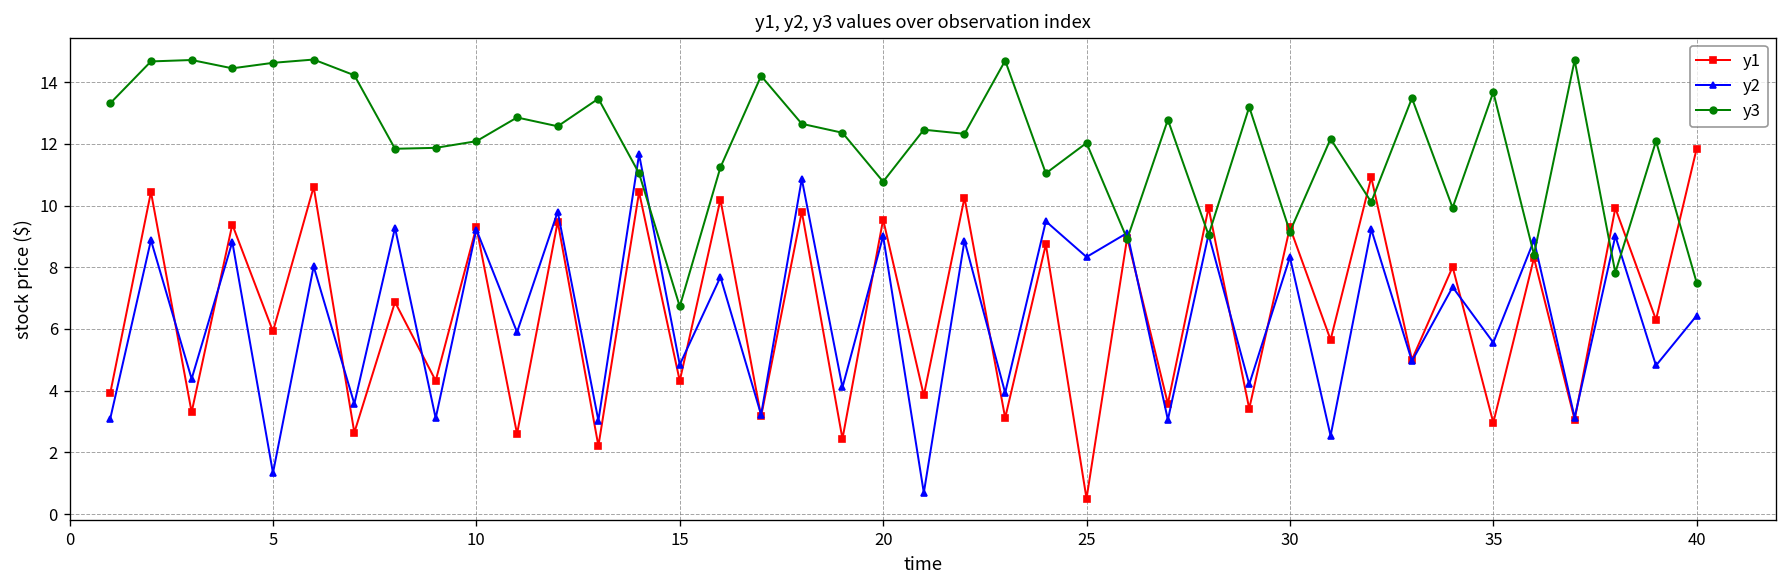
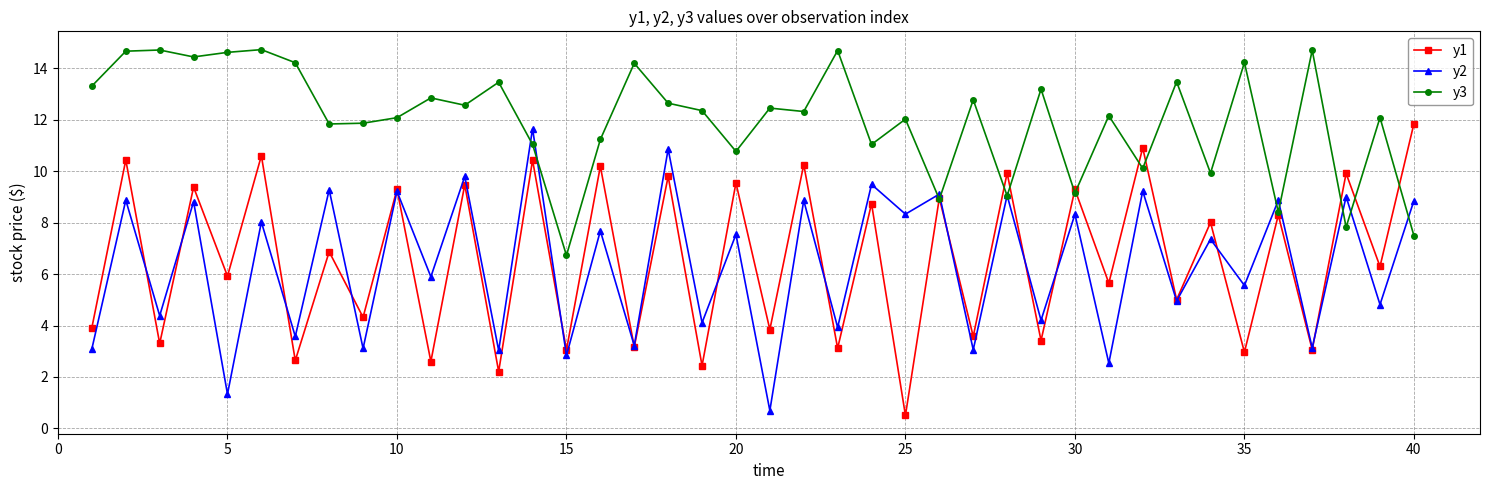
y1, 15: 4.3 -> 3.1
y2, 15: 4.8 -> 2.8
y2, 20: 9.0 -> 7.5
y3, 35: 13.7 -> 14.2
y2, 40: 6.4 -> 8.9
